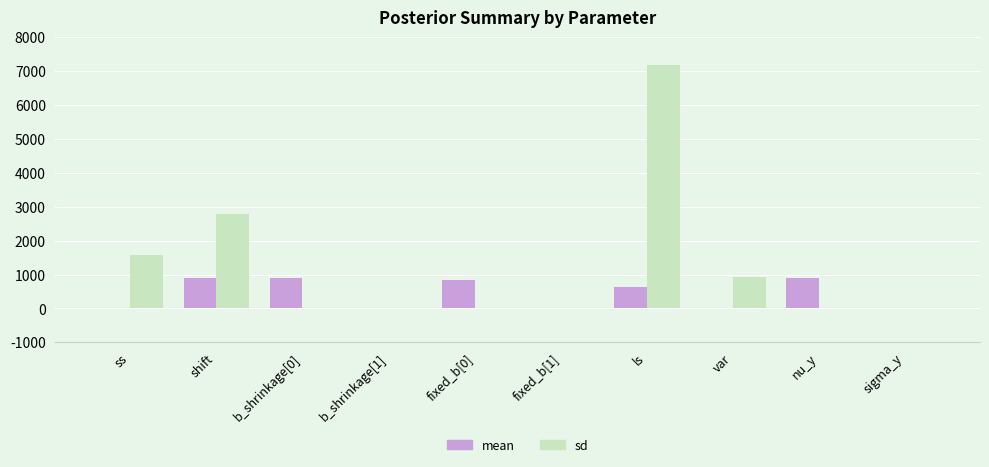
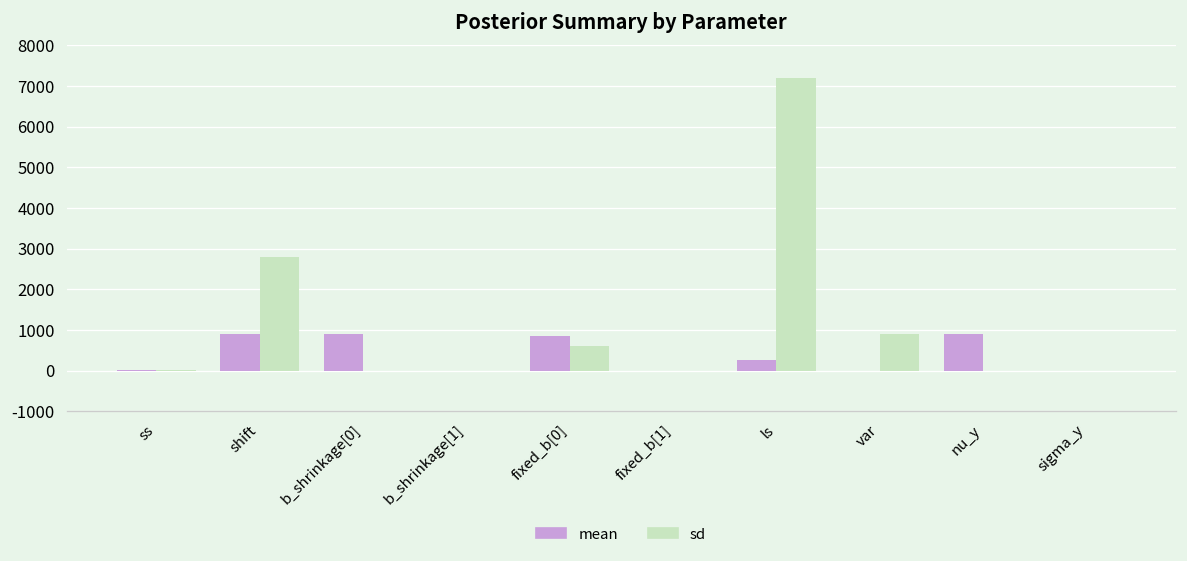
sd, ss: 1600 -> 0
sd, fixed_b[0]: 0 -> 600
mean, ls: 600 -> 300
